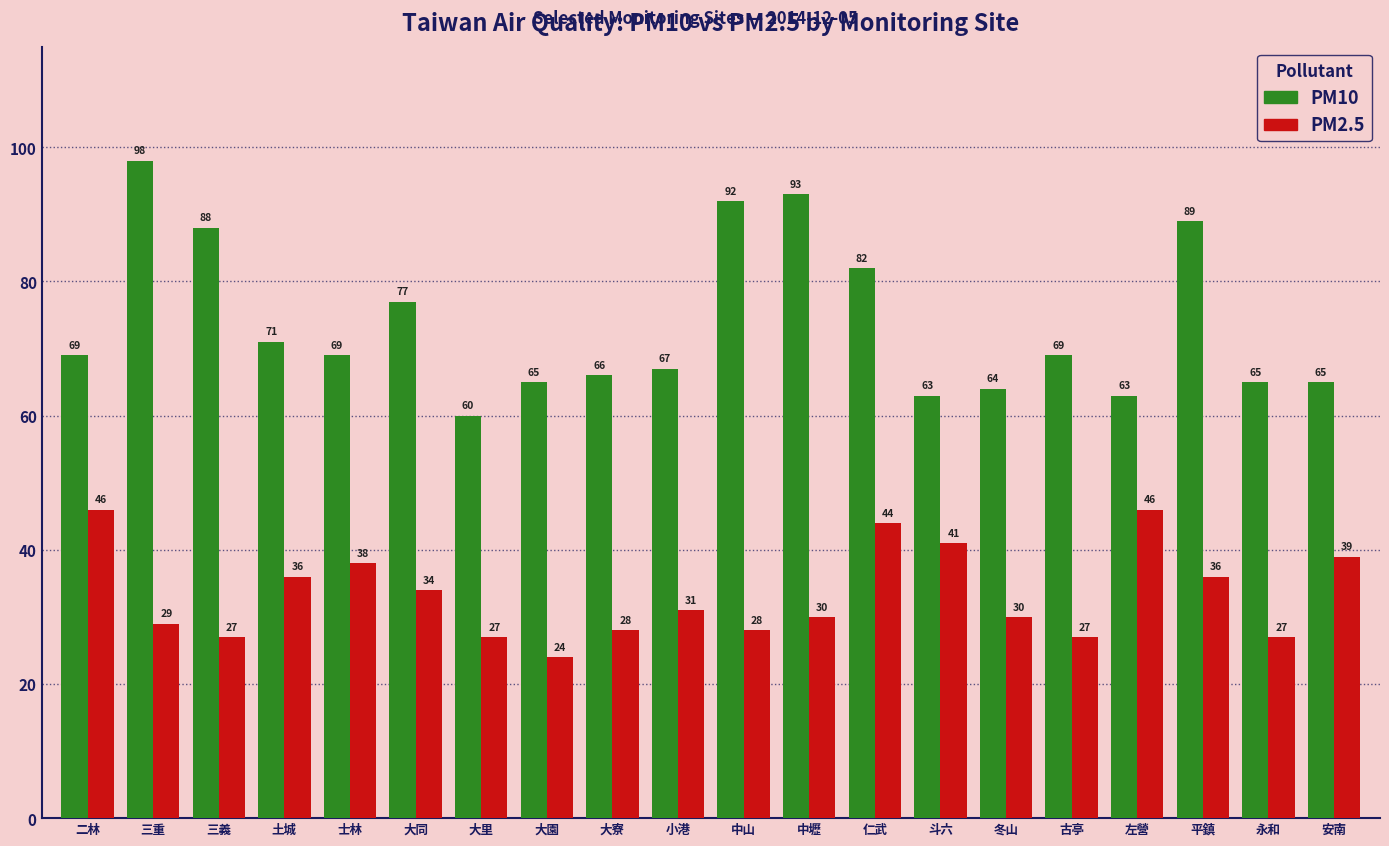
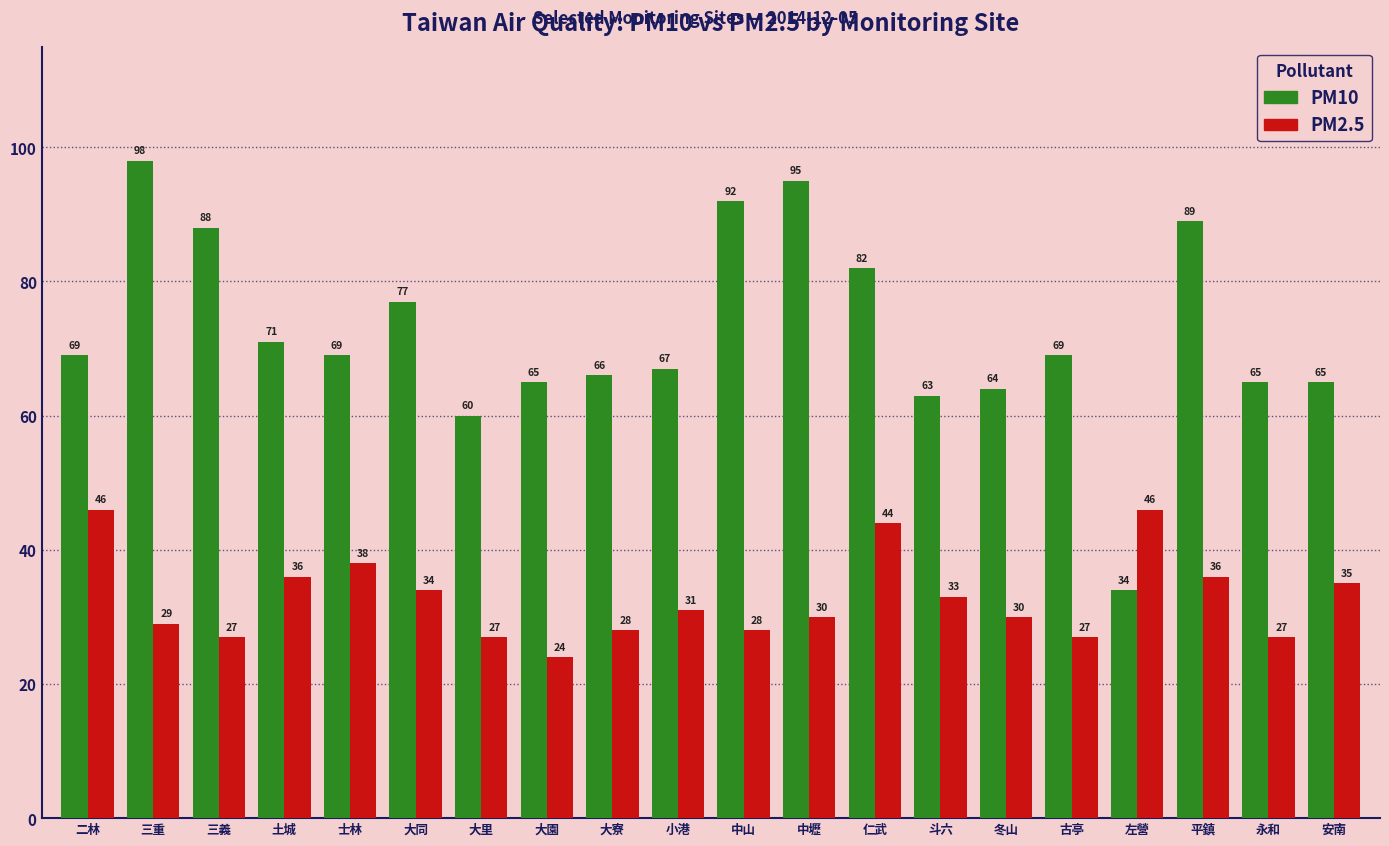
PM10, 中壢: 93 -> 95
PM2.5, 斗六: 41 -> 33
PM10, 左營: 63 -> 34
PM2.5, 安南: 39 -> 35
